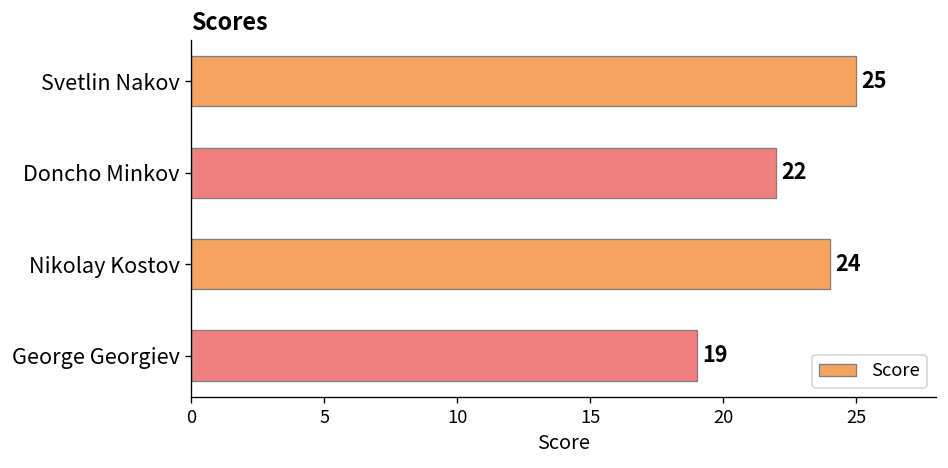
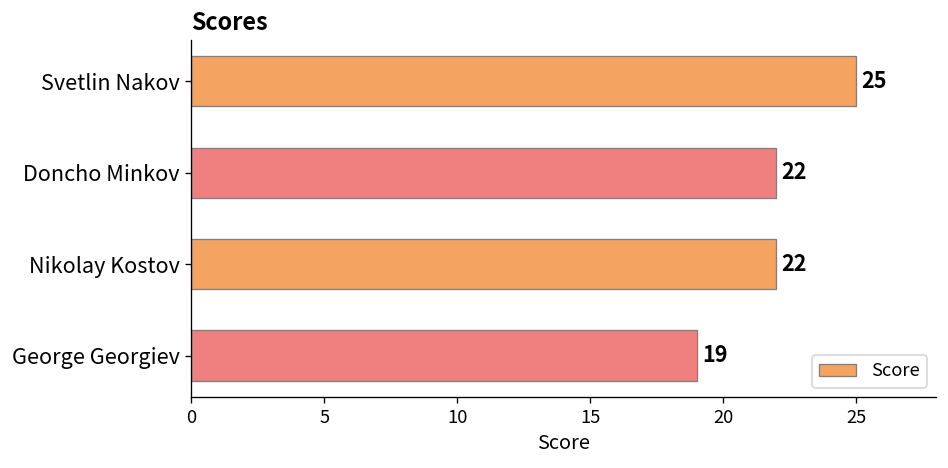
Nikolay Kostov: 24 -> 22
